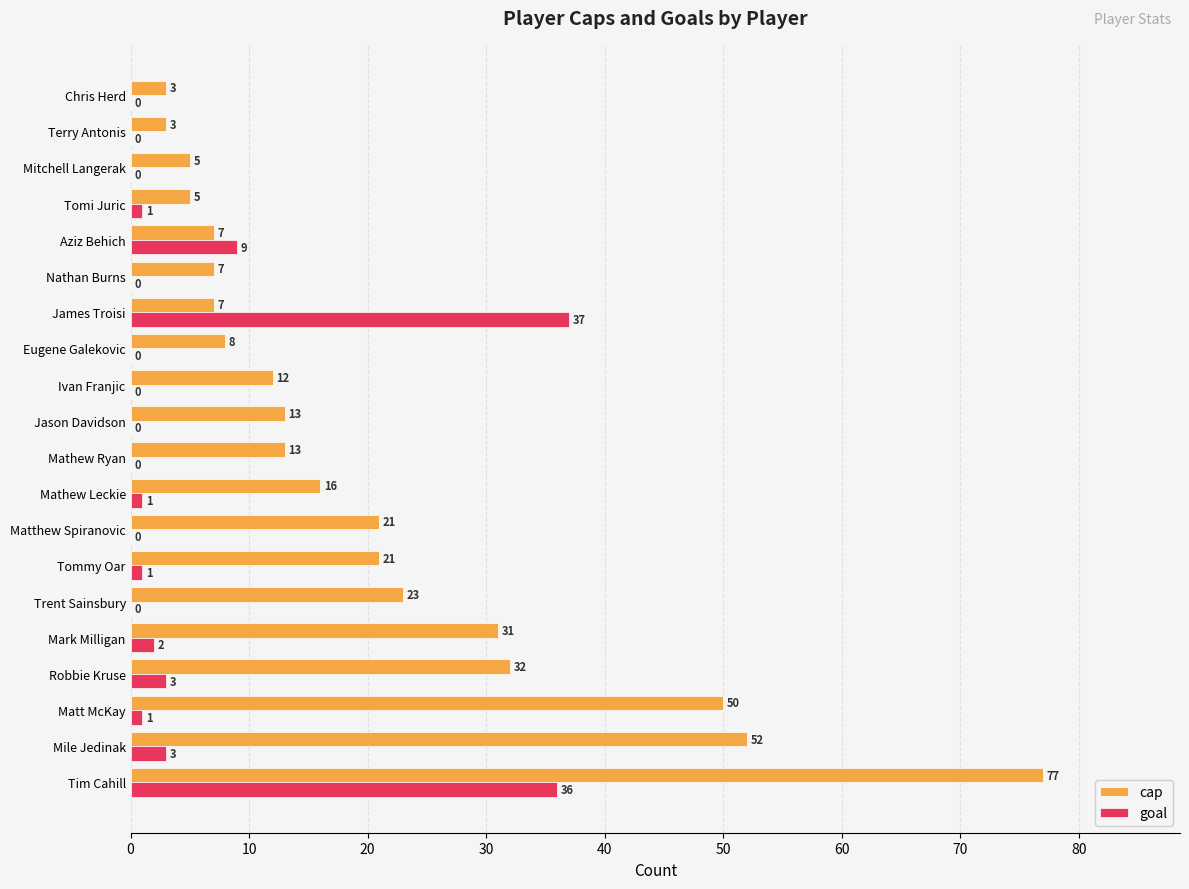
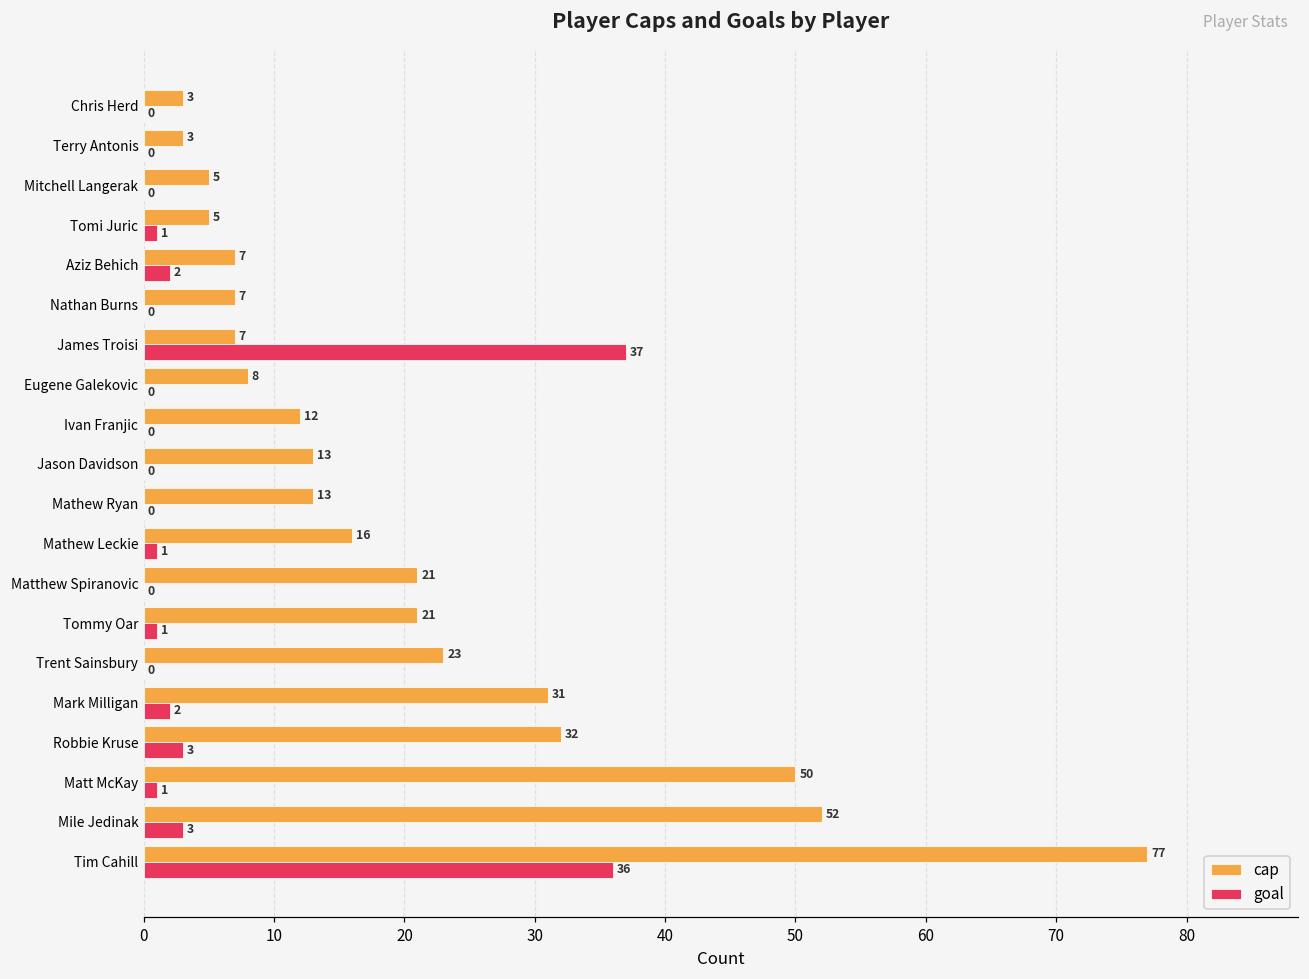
goal, Aziz Behich: 9 -> 2
